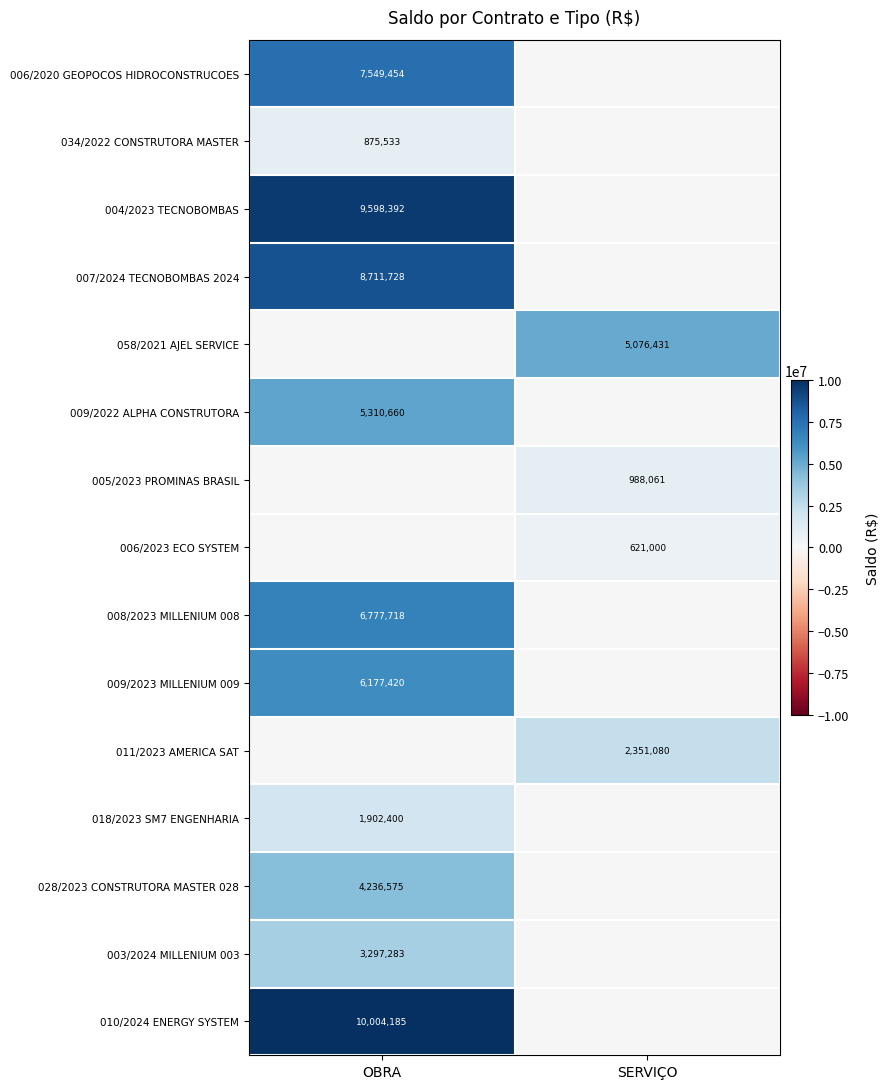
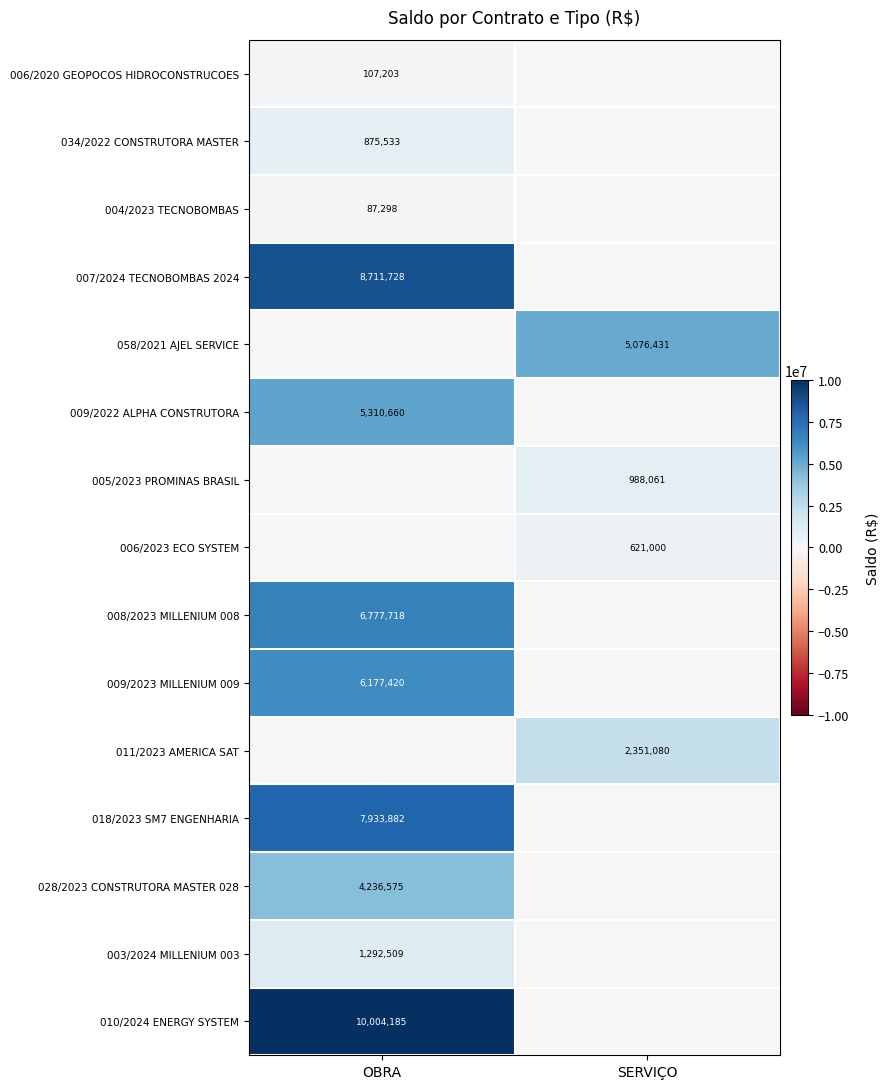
006/2020 GEOPOCOS HIDROCONSTRUCOES, OBRA: 7,549,454 -> 107,203
004/2023 TECNOBOMBAS, OBRA: 9,598,392 -> 87,298
018/2023 SM7 ENGENHARIA, OBRA: 1,902,400 -> 7,933,882
003/2024 MILLENIUM 003, OBRA: 3,297,283 -> 1,292,509
